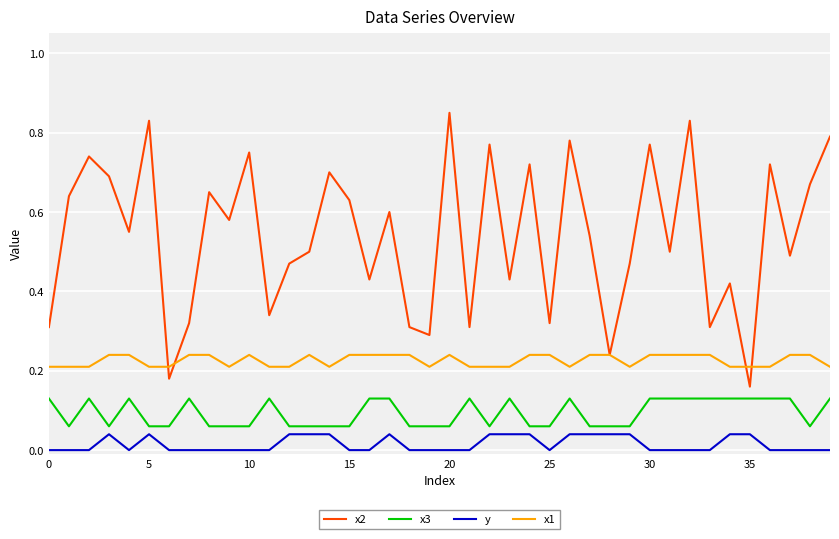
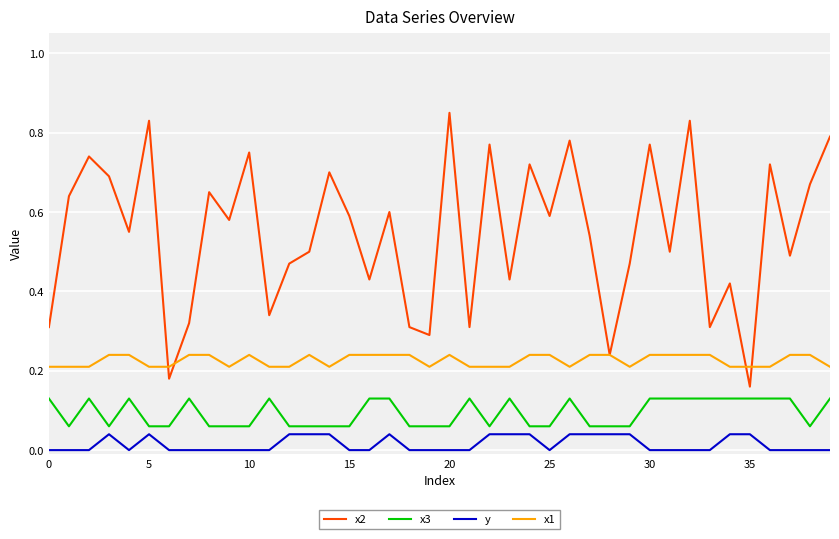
x2, 15: 0.63 -> 0.59
x2, 25: 0.32 -> 0.59
